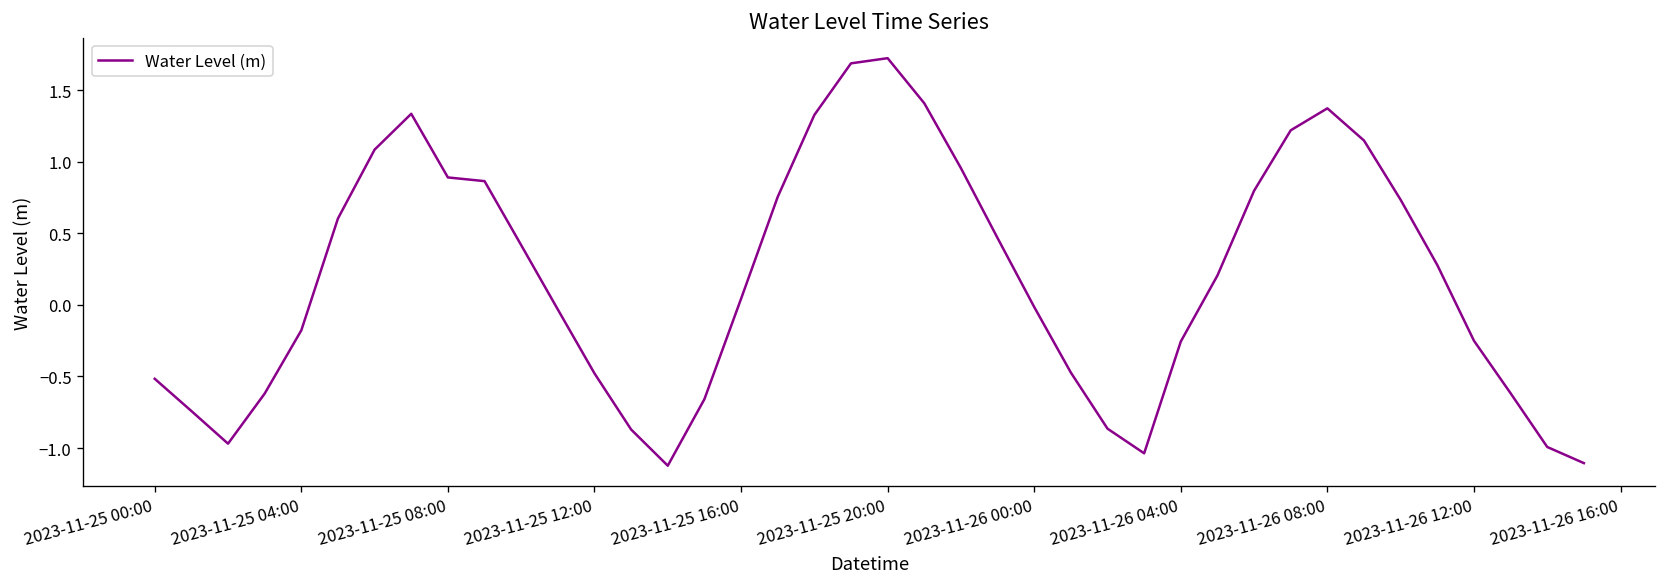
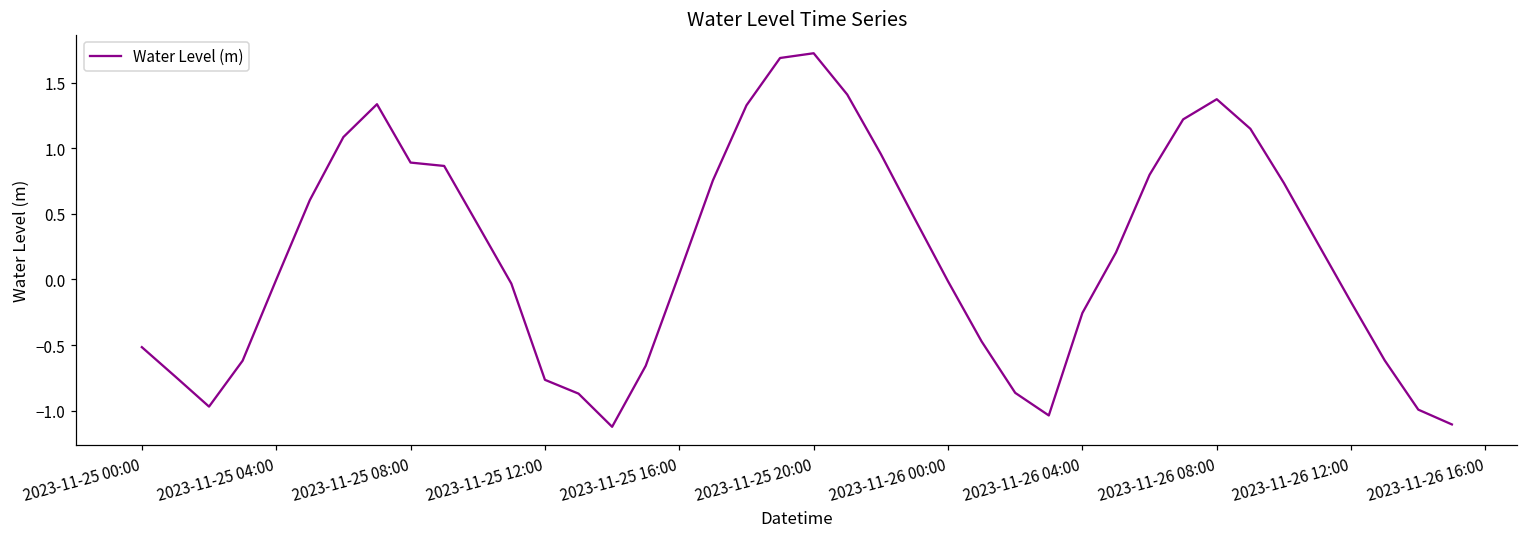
2023-11-25 04:00: -0.18 -> 0.00
2023-11-25 12:00: -0.48 -> -0.77
2023-11-26 12:00: -0.25 -> -0.17
